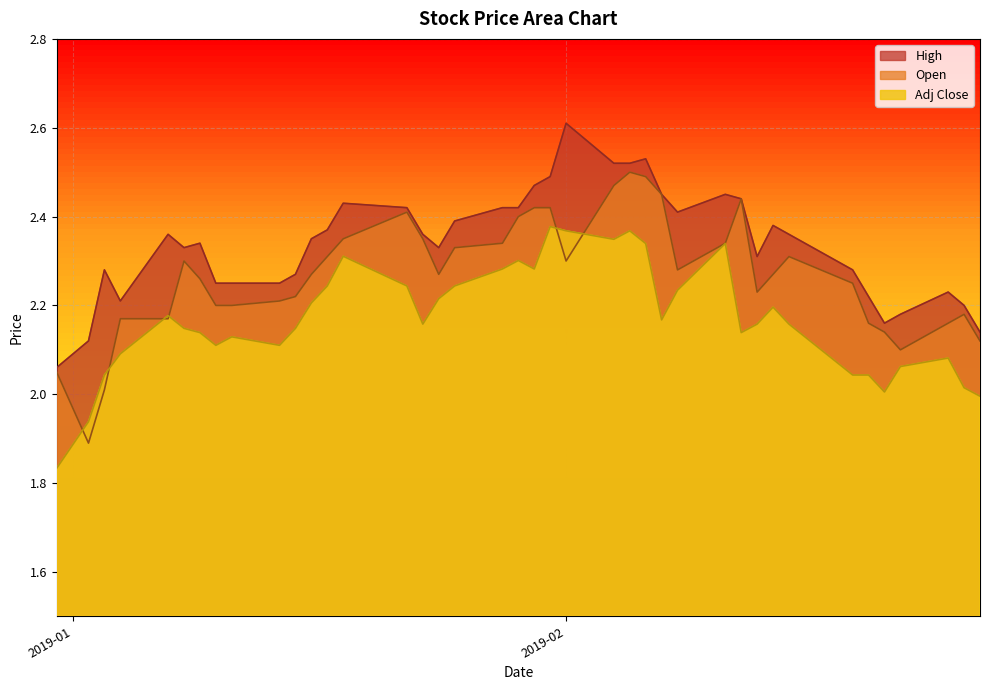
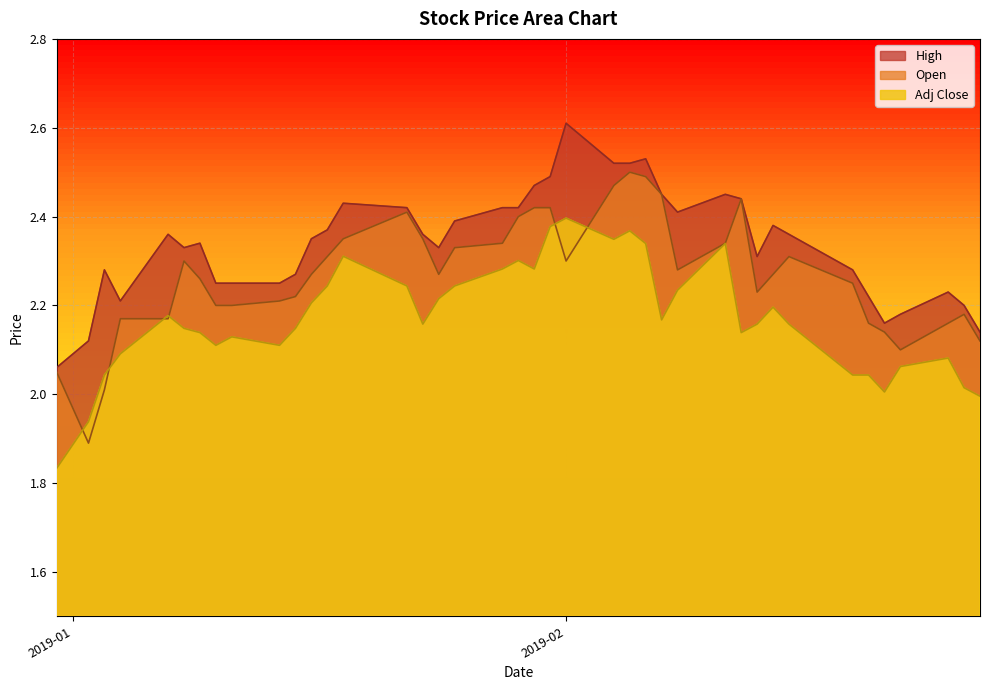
Adj Close, 2019-02: 2.37 -> 2.40
